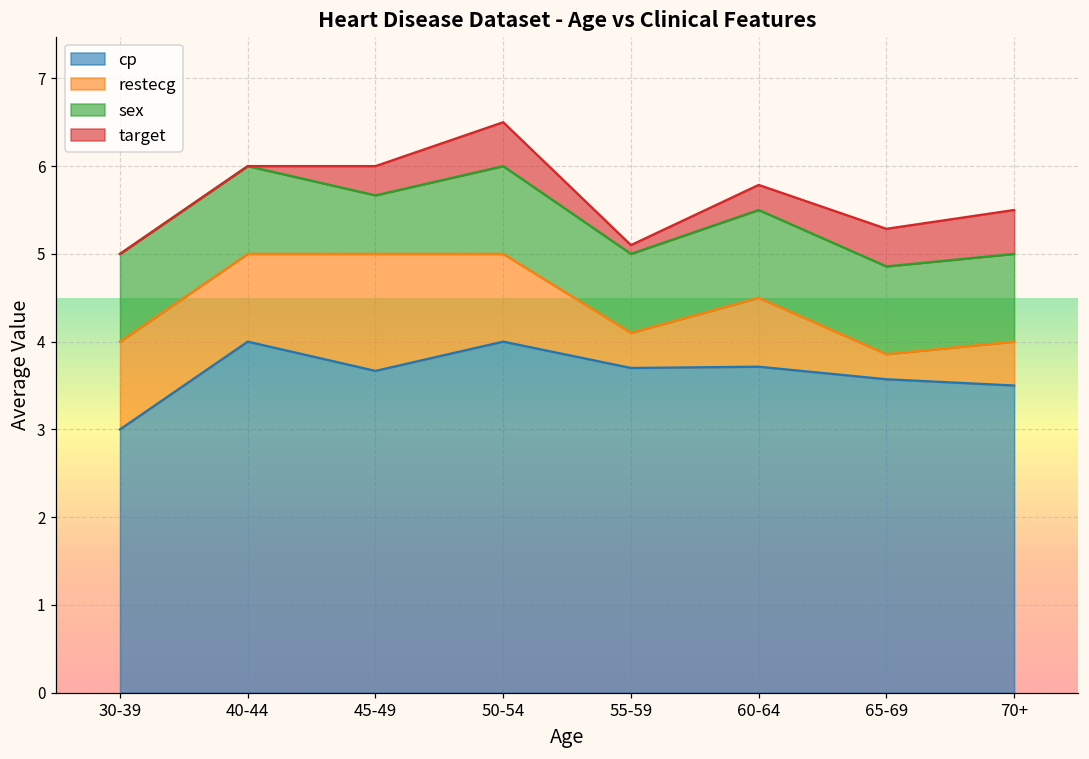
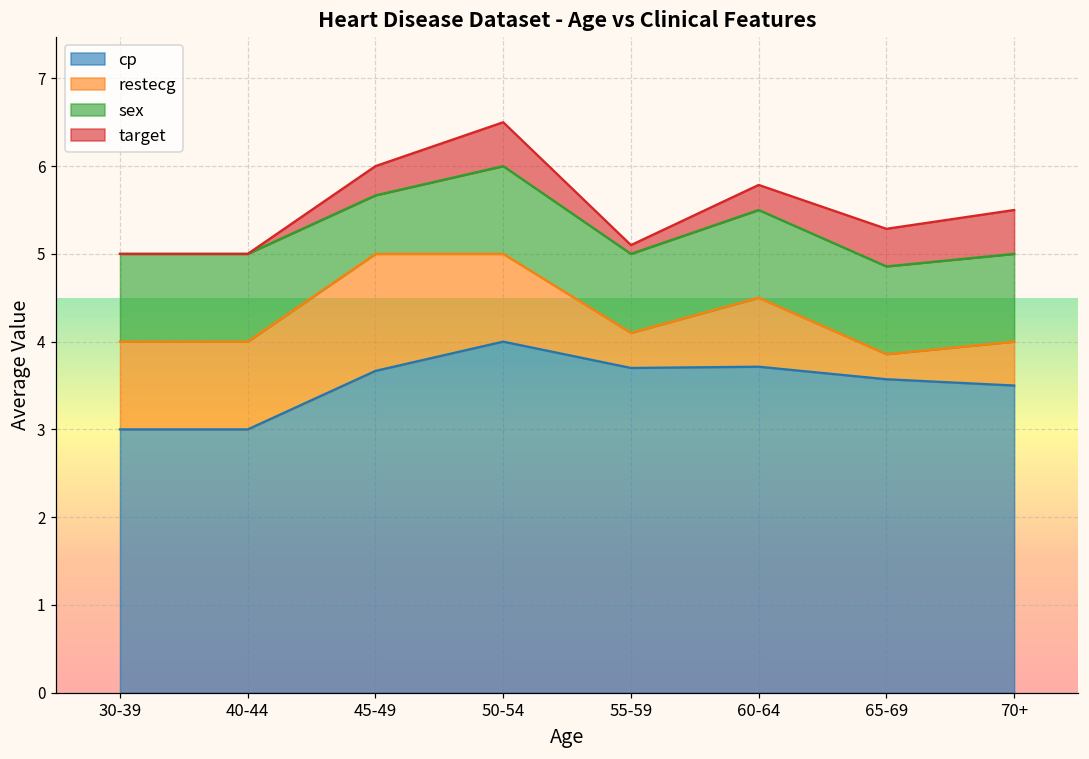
cp, 40-44: 4 -> 3
